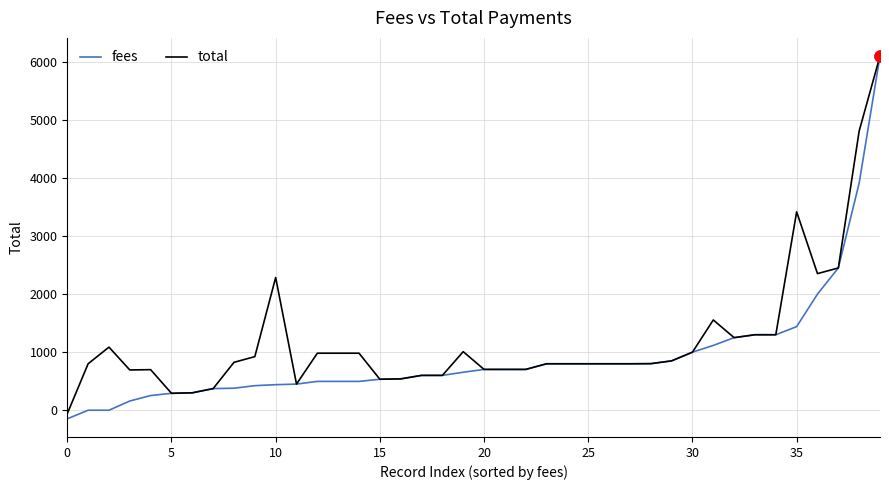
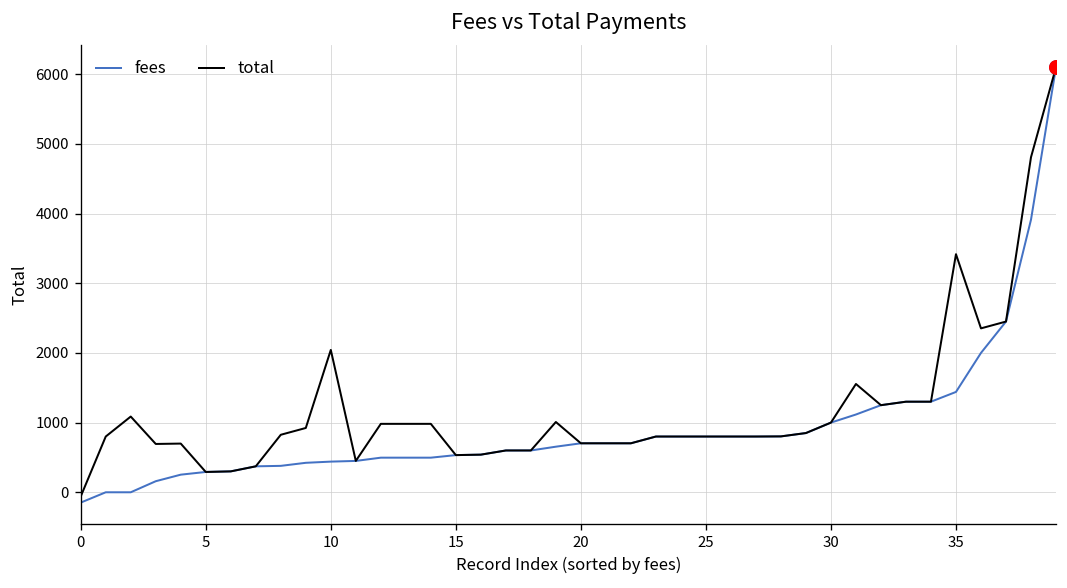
total, 10: 2300 -> 2000
